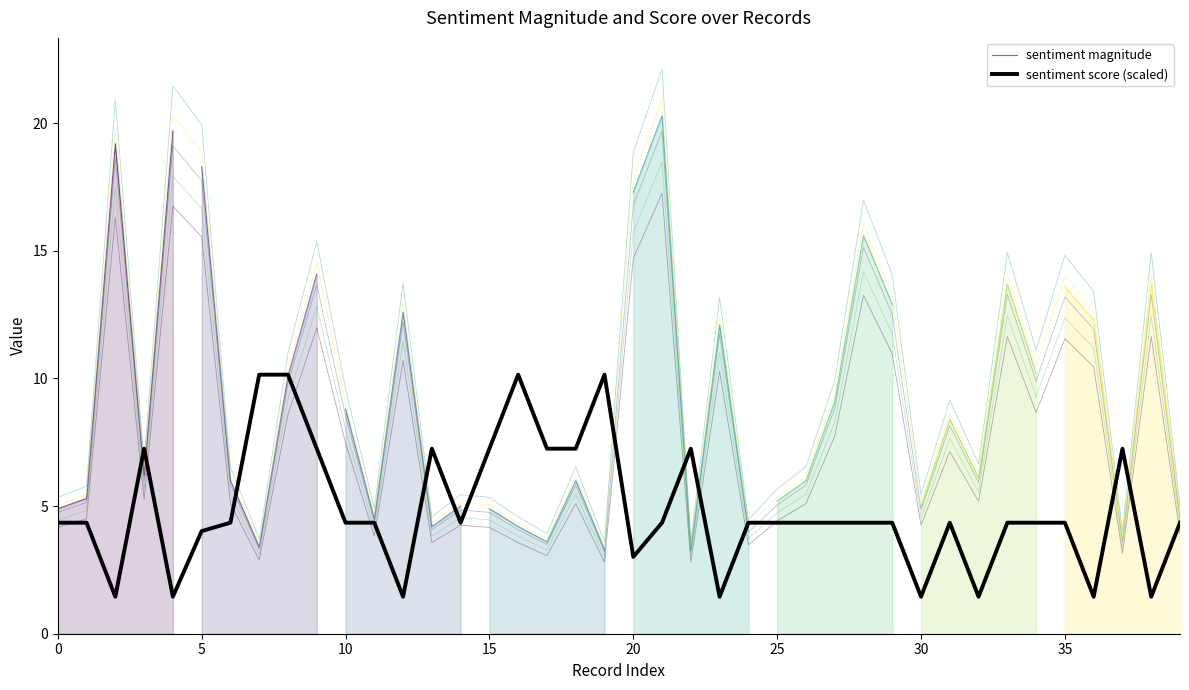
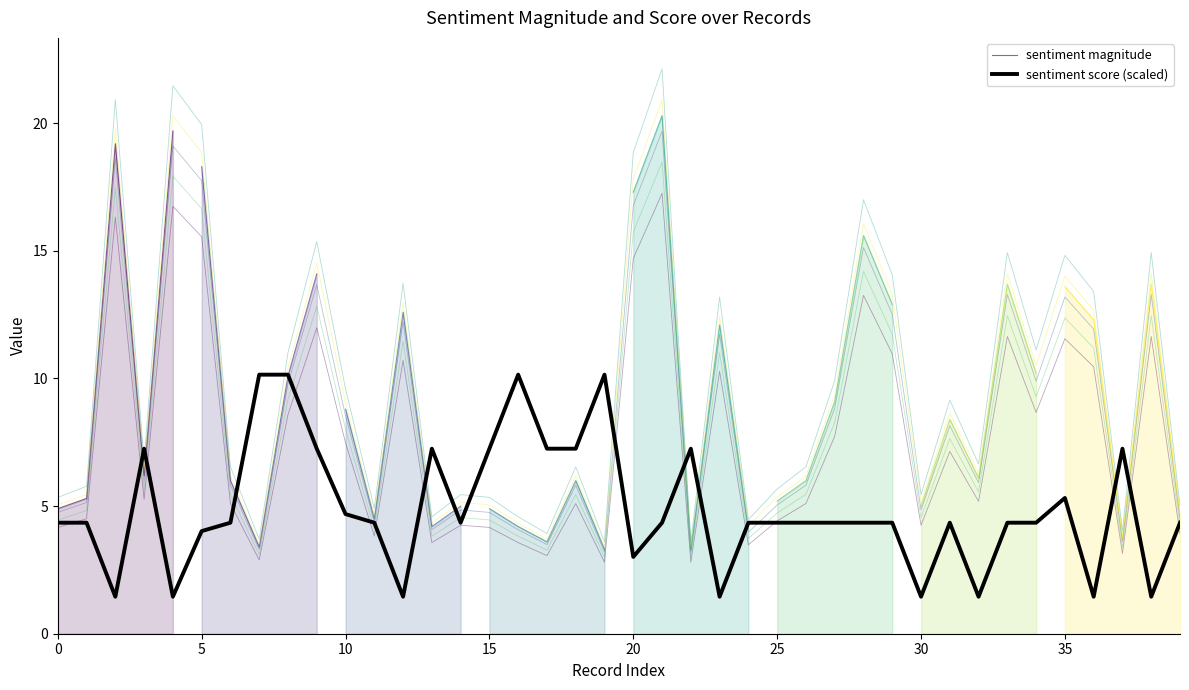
sentiment score (scaled), 10: 4.3 -> 4.7
sentiment score (scaled), 35: 4.3 -> 5.3
